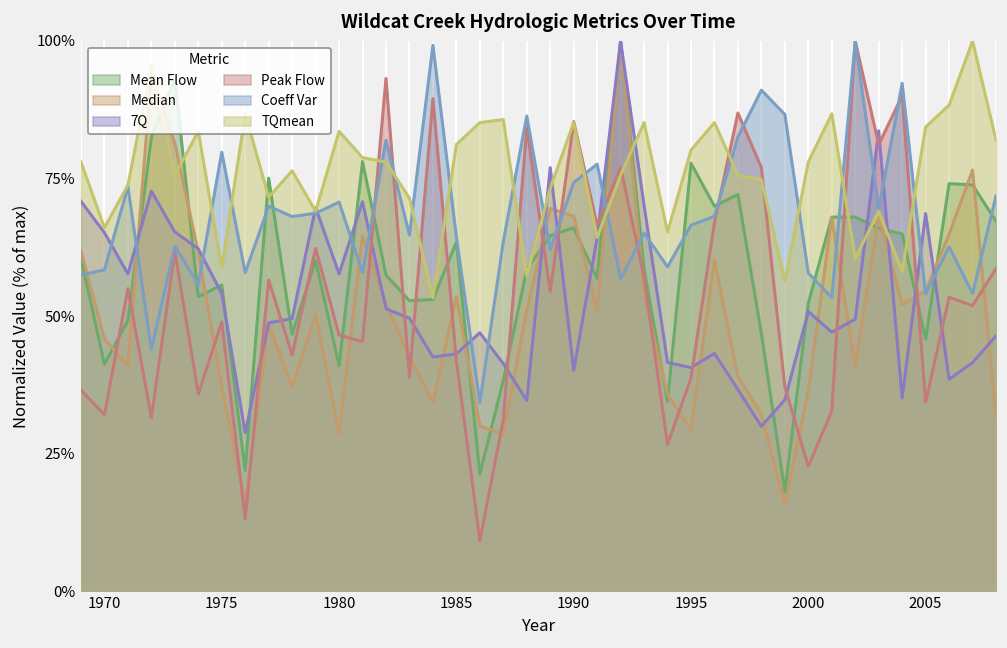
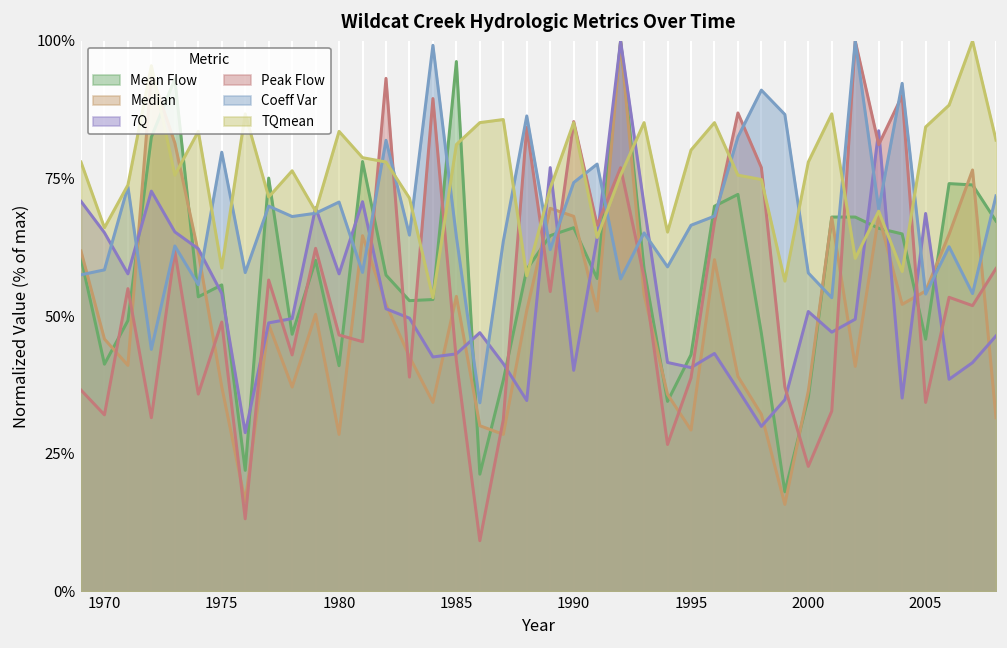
Mean Flow, 1985: 63% -> 96%
Mean Flow, 1995: 78% -> 43%
Mean Flow, 2000: 52% -> 35%
